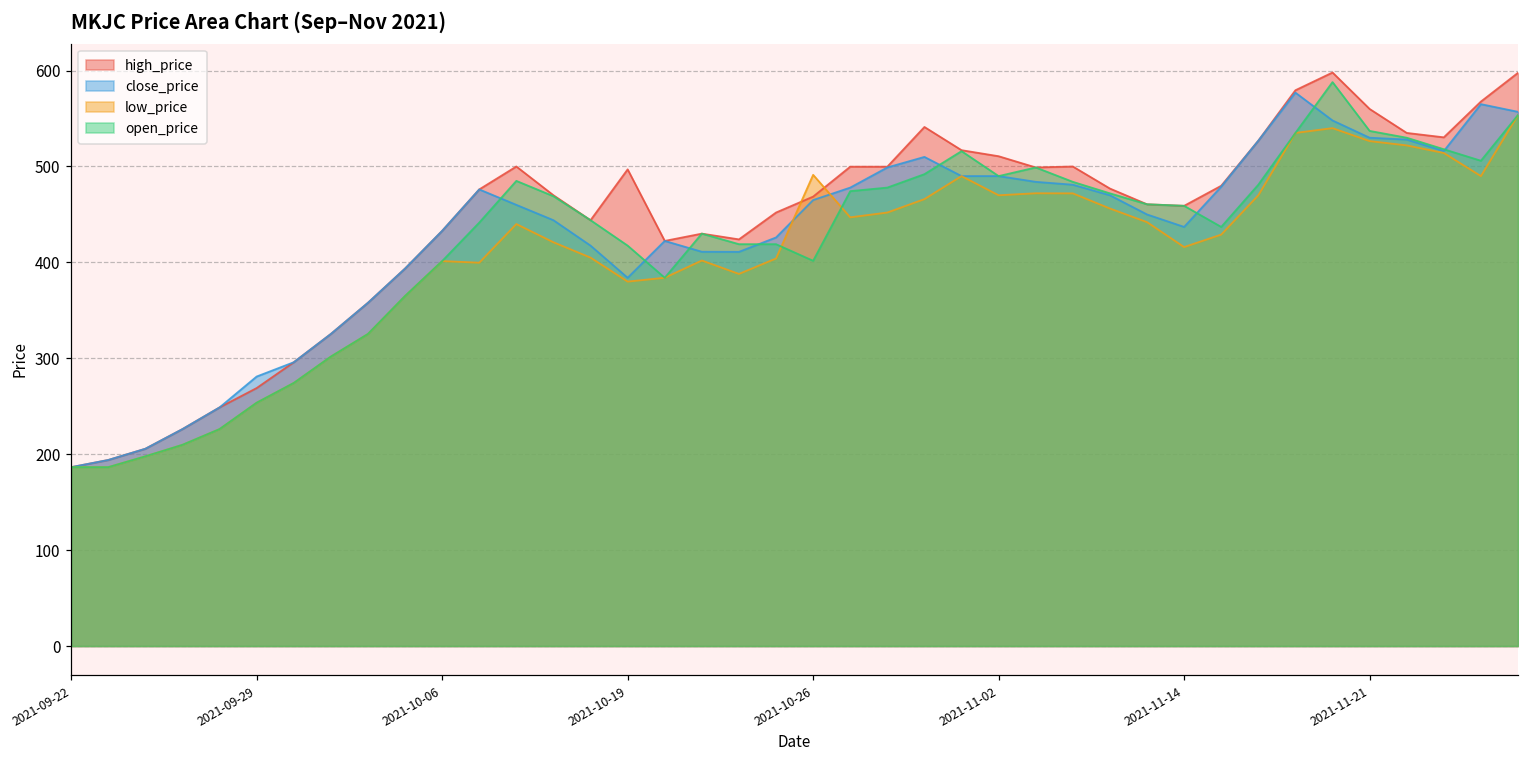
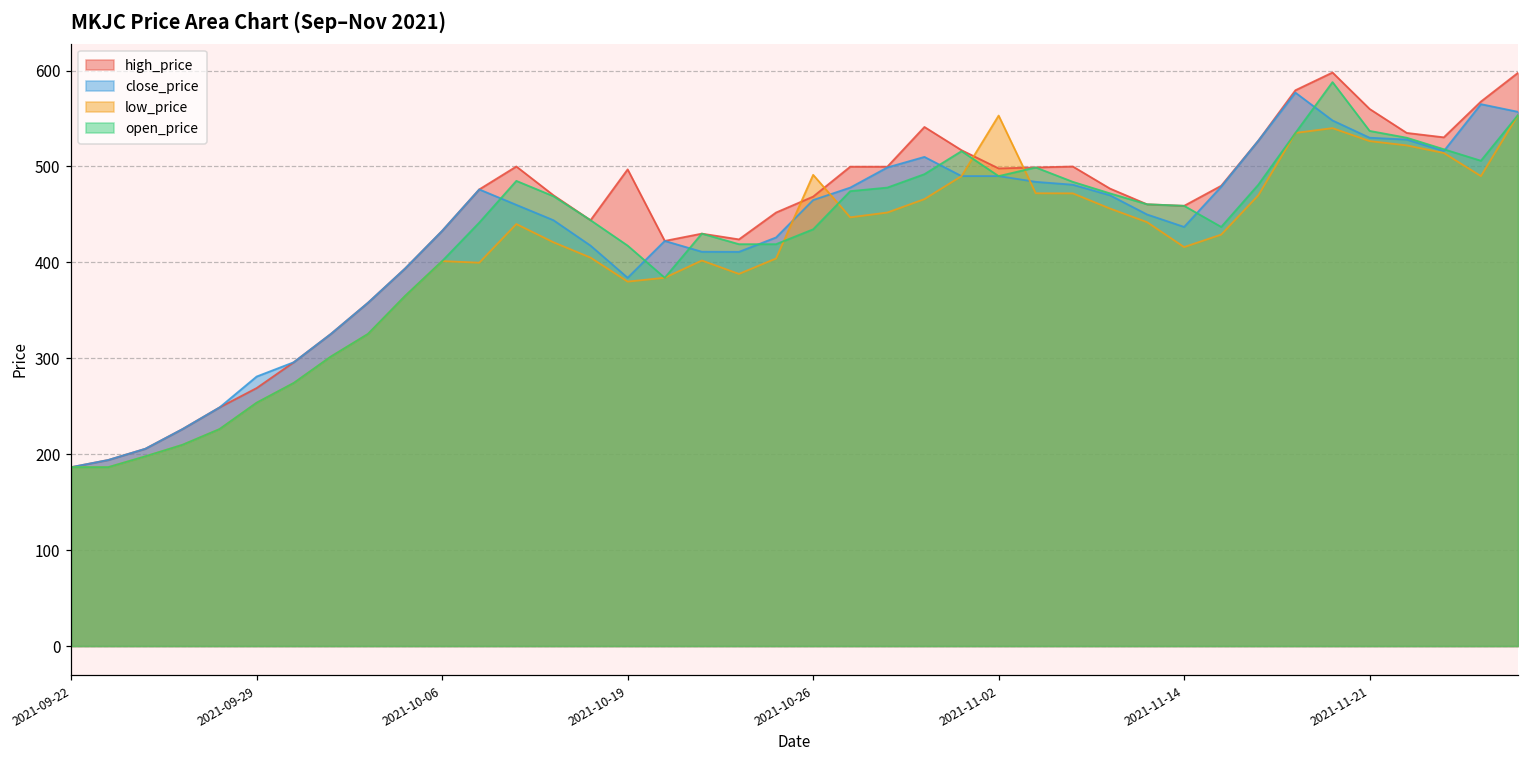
open_price, 2021-10-26: 400 -> 430
high_price, 2021-11-02: 510 -> 500
low_price, 2021-11-02: 470 -> 550
